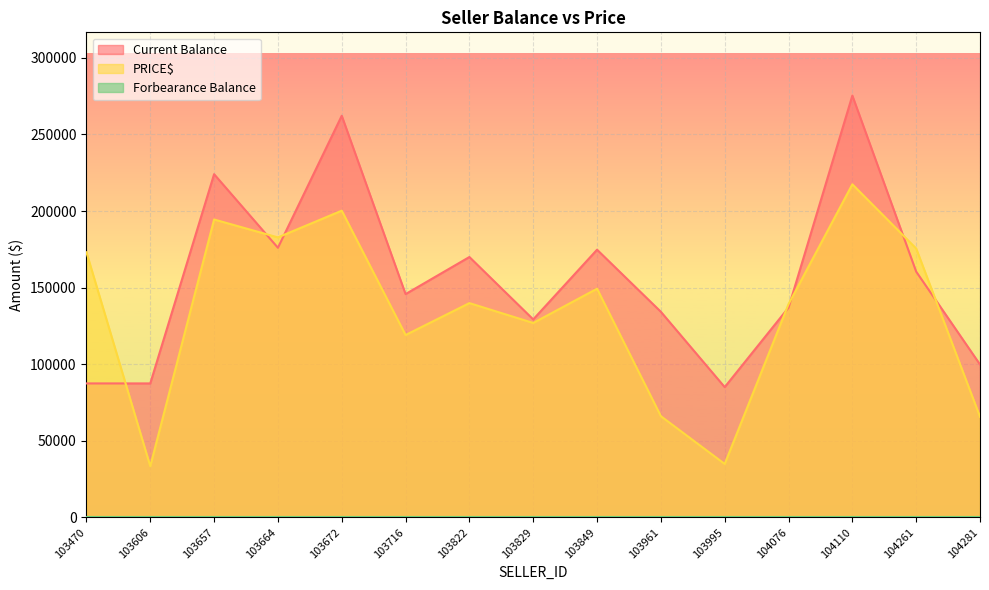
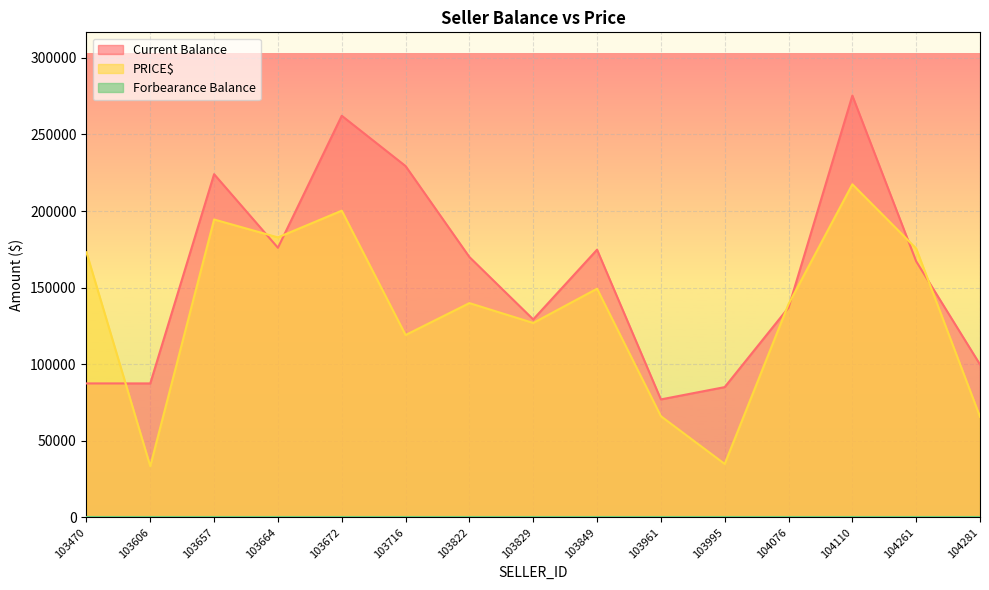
Current Balance, 103716: 146000 -> 229000
Current Balance, 103961: 134000 -> 77000
Current Balance, 104261: 160000 -> 167000
